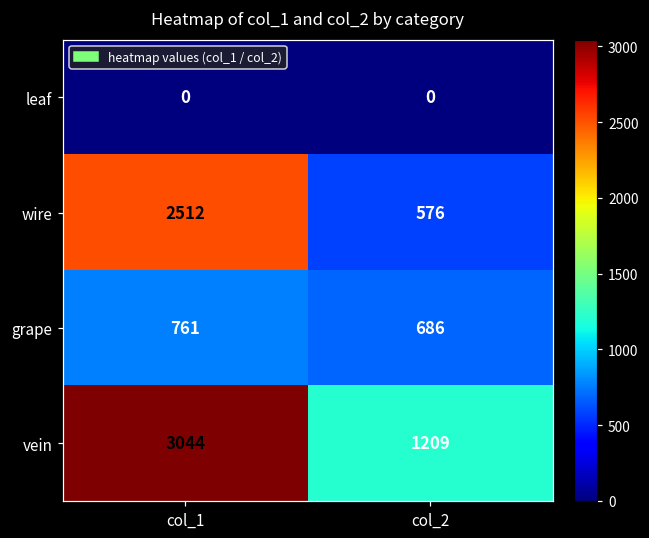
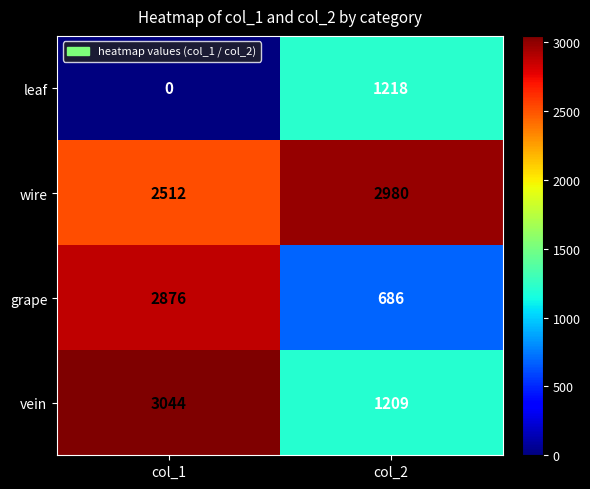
leaf, col_2: 0 -> 1218
wire, col_2: 576 -> 2980
grape, col_1: 761 -> 2876
